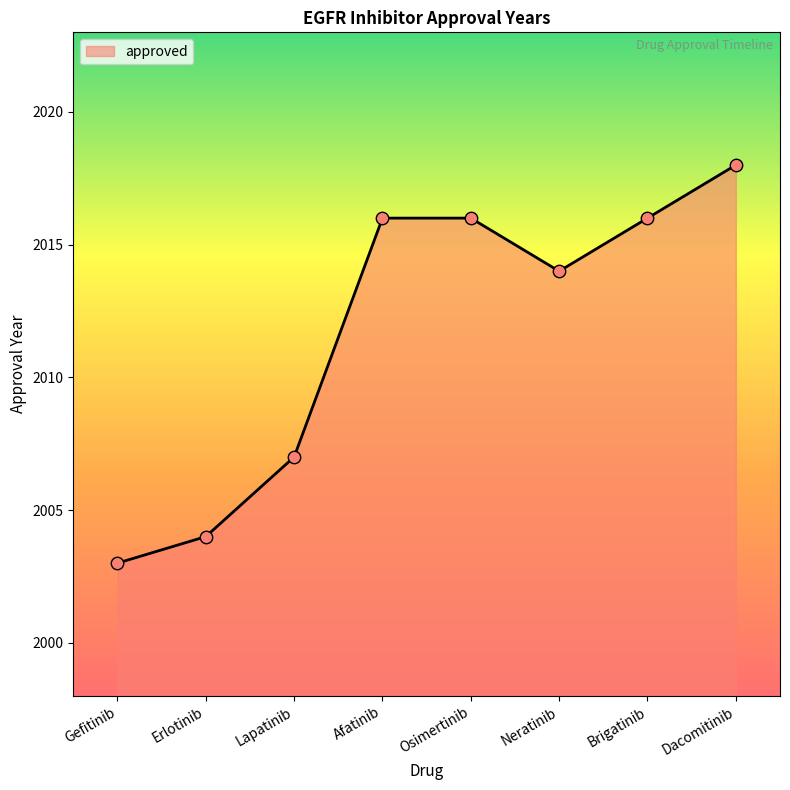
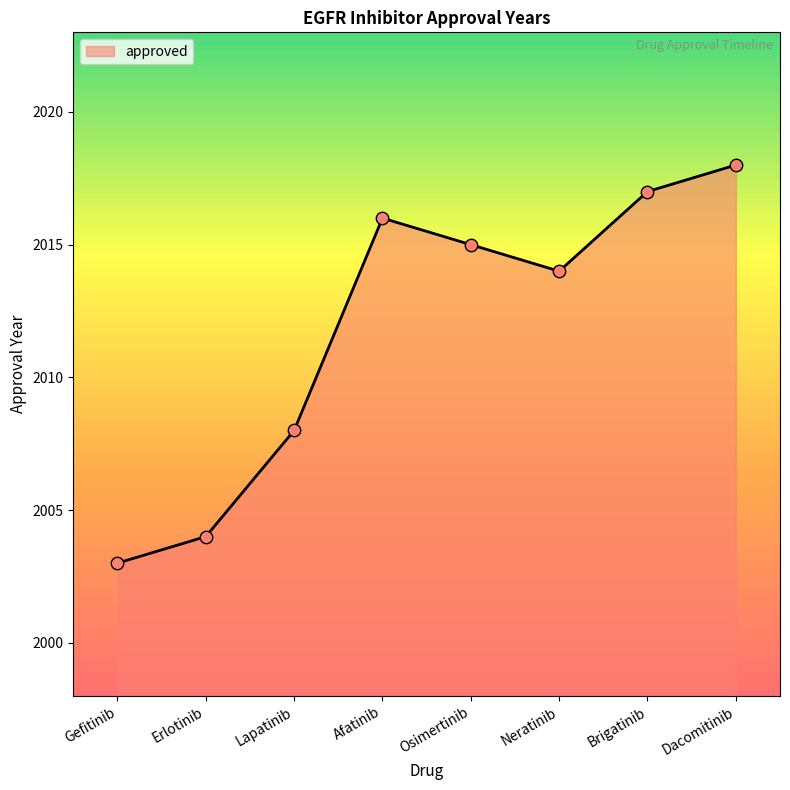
Lapatinib: 2007 -> 2008
Osimertinib: 2016 -> 2015
Brigatinib: 2016 -> 2017
